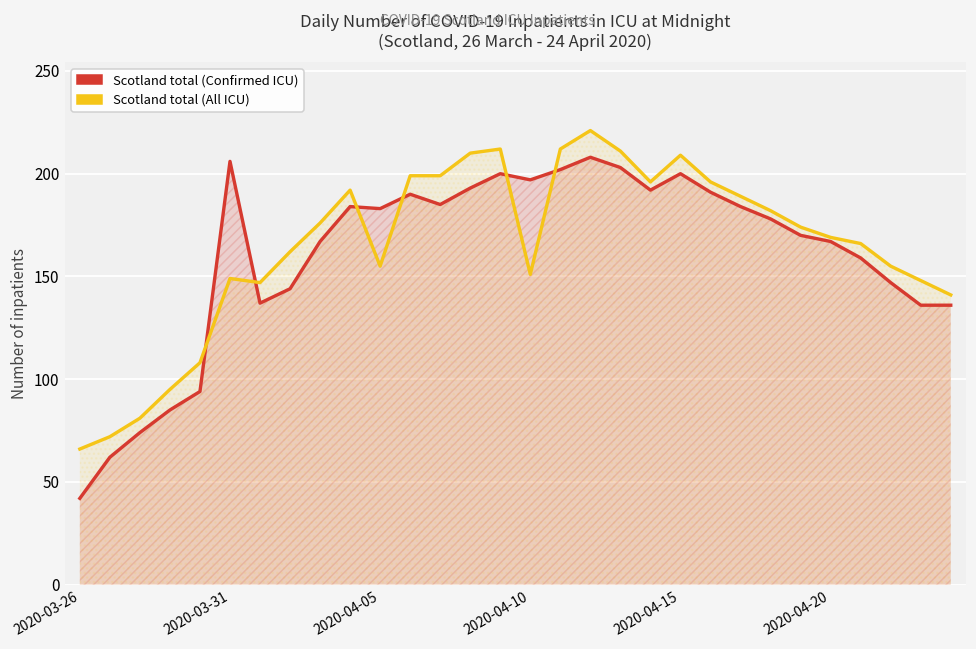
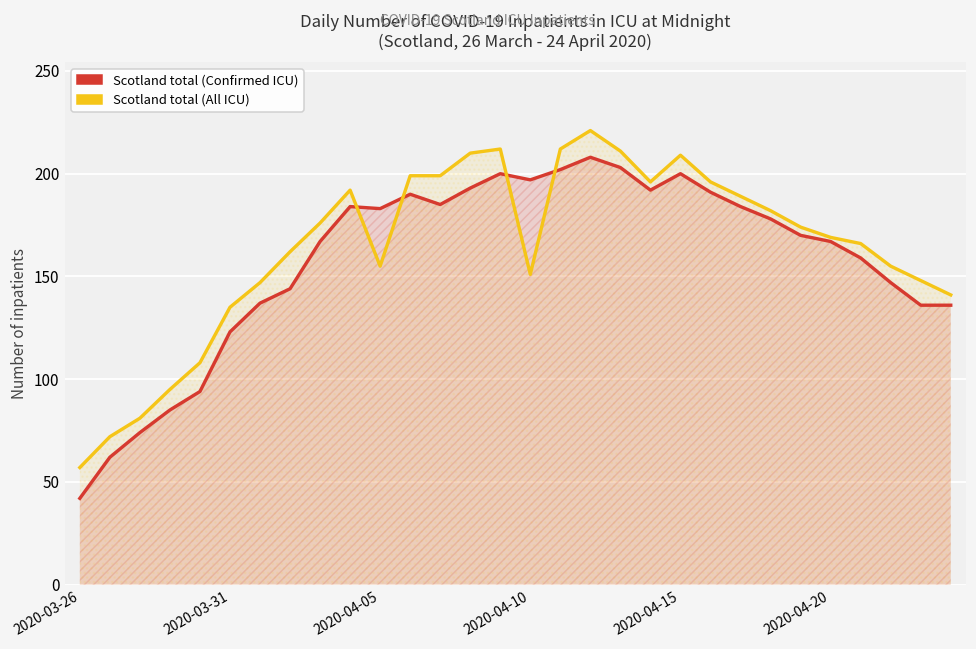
Scotland total (All ICU), 2020-03-26: 66 -> 57
Scotland total (Confirmed ICU), 2020-03-31: 206 -> 123
Scotland total (All ICU), 2020-03-31: 149 -> 135
